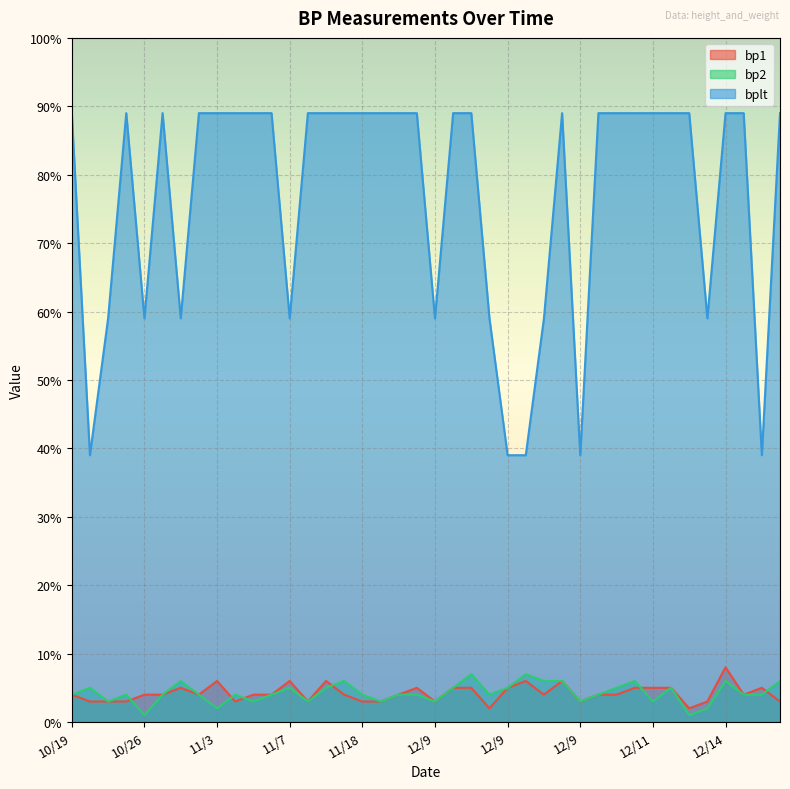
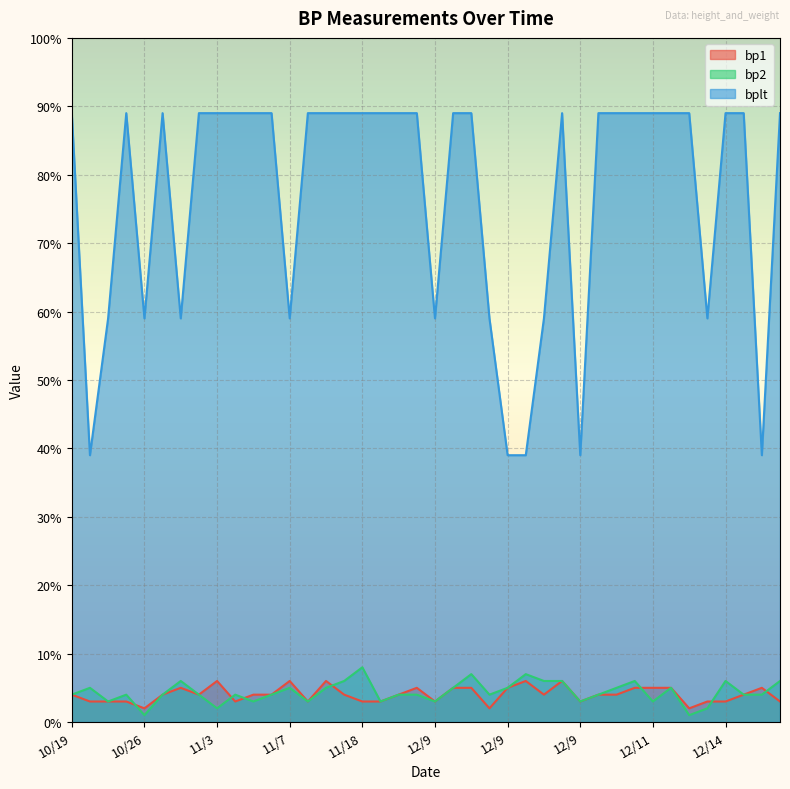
bp1, 10/26: 4% -> 2%
bp2, 11/18: 4% -> 8%
bp1, 12/14: 8% -> 3%
